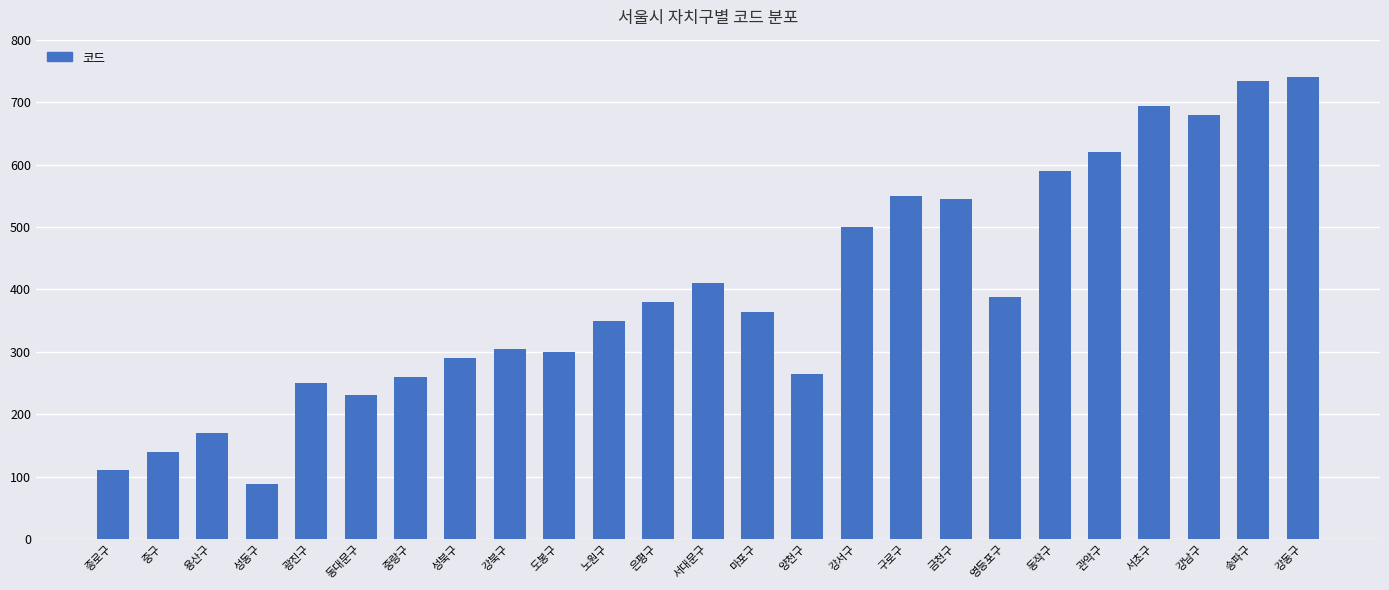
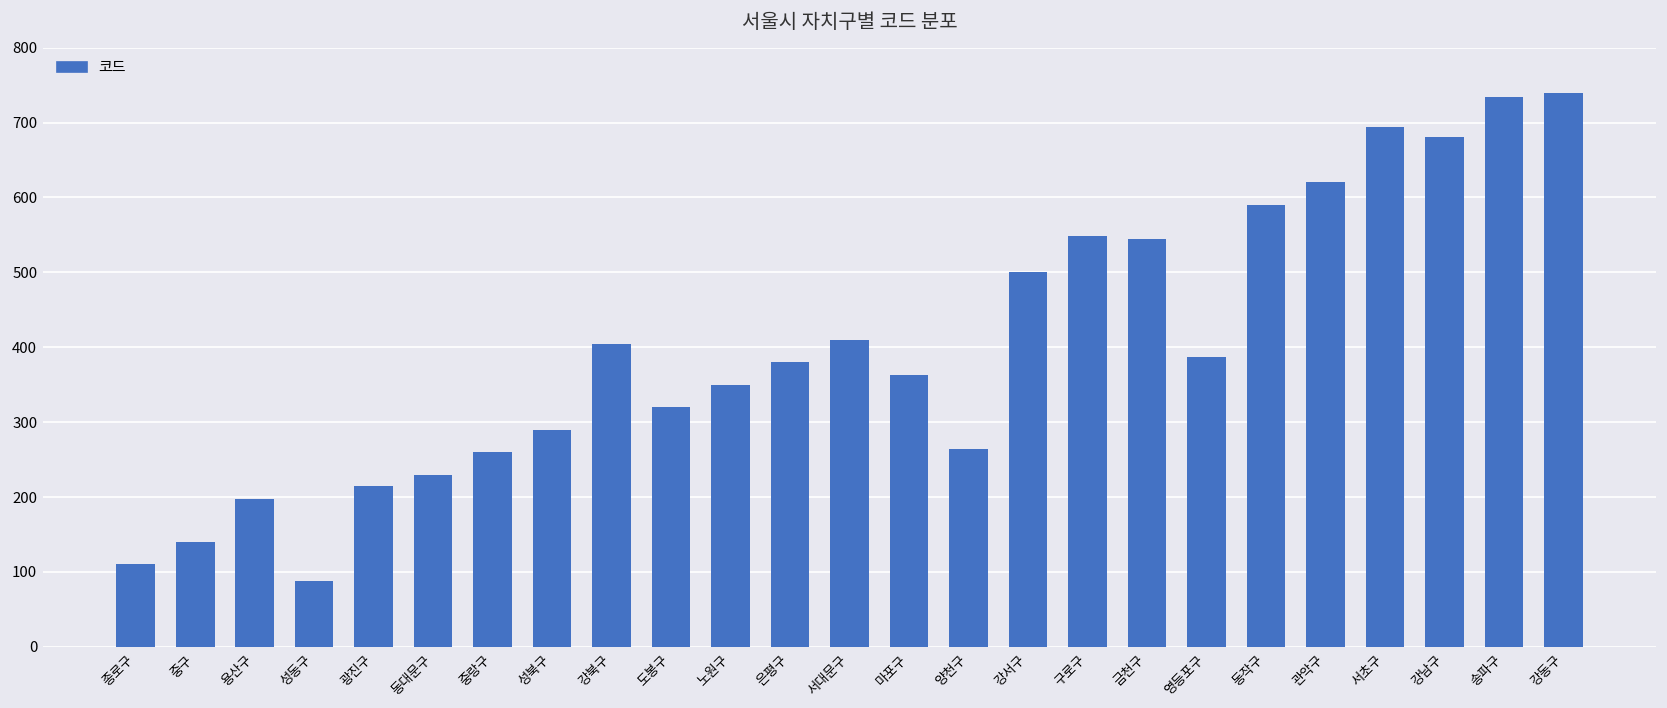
용산구: 170 -> 200
광진구: 250 -> 220
강북구: 310 -> 400
도봉구: 300 -> 320
